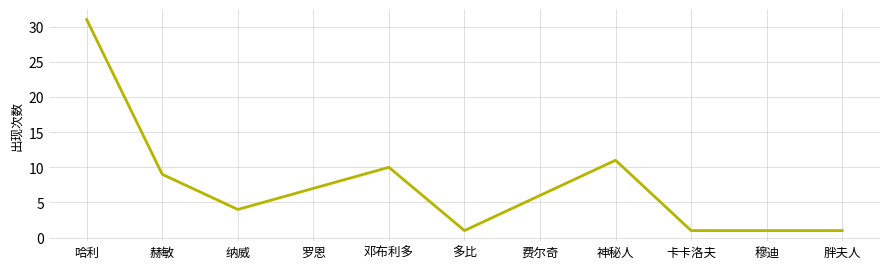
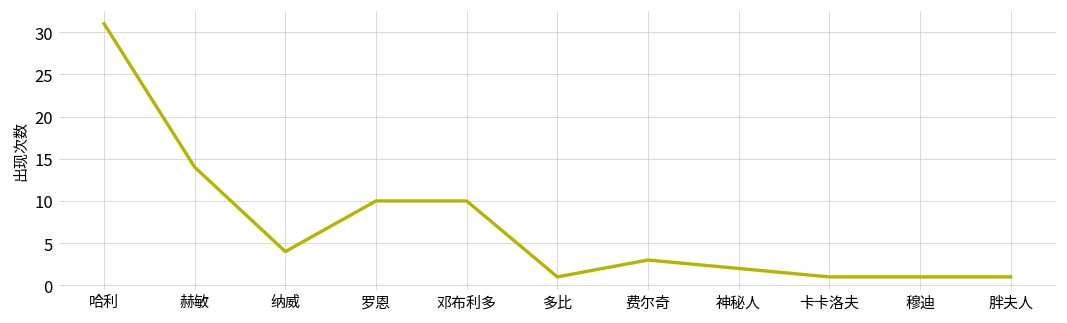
赫敏: 9 -> 14
罗恩: 7 -> 10
费尔奇: 6 -> 3
神秘人: 11 -> 2
